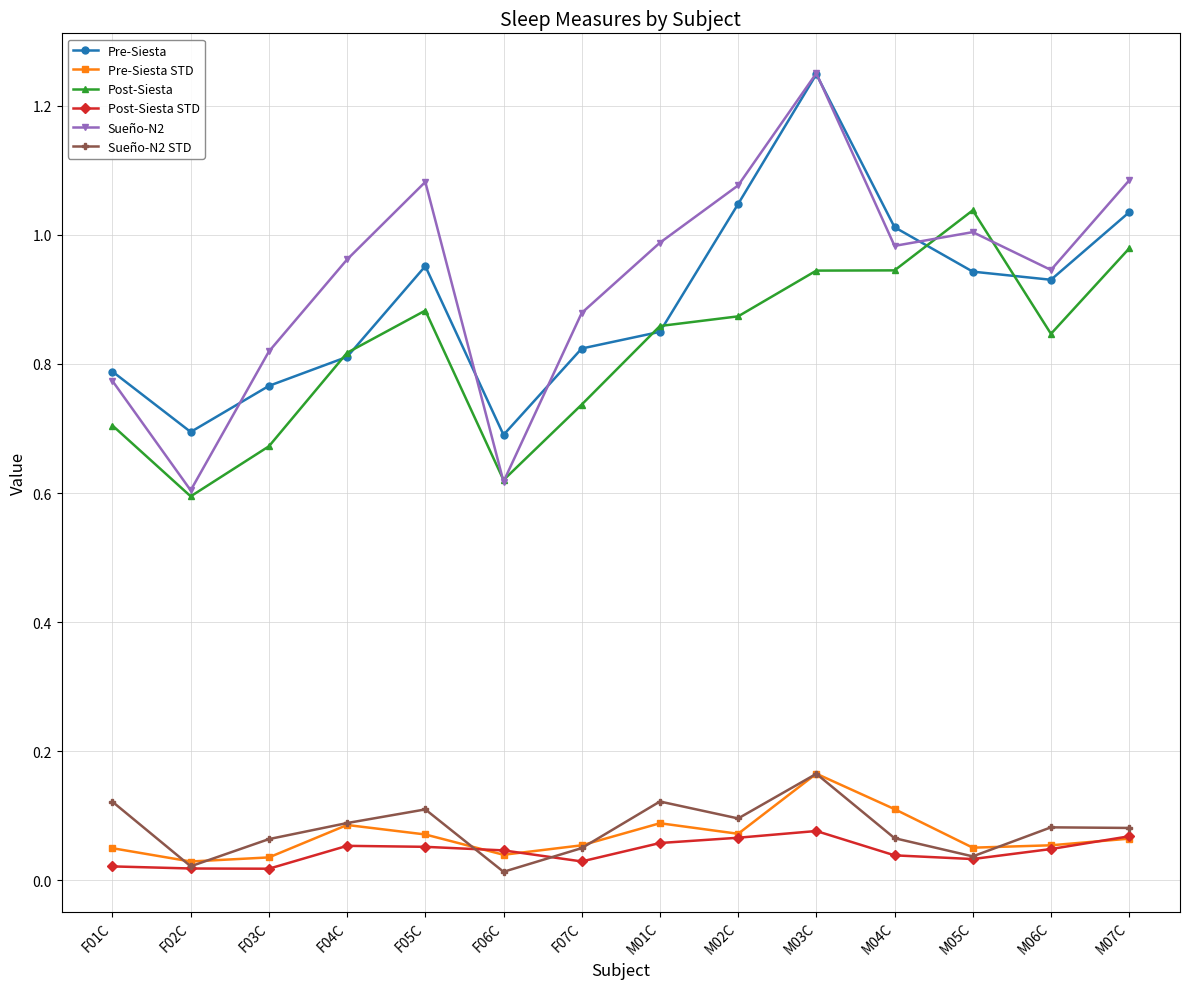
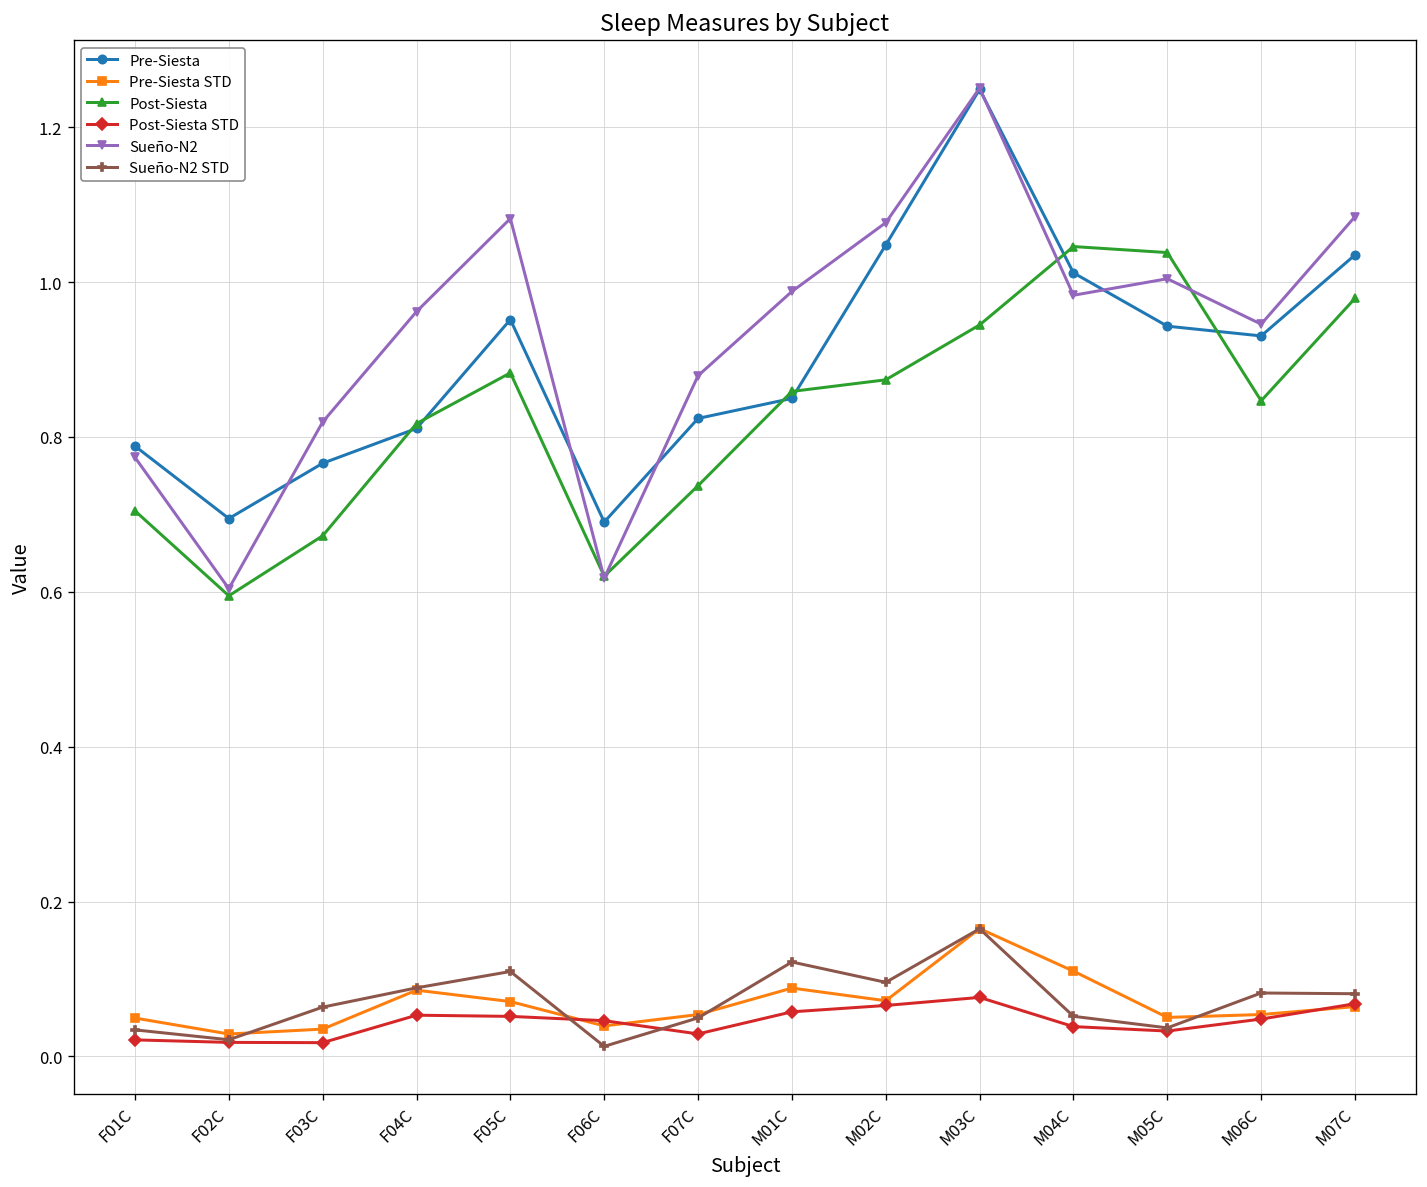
Sueño-N2 STD, F01C: 0.12 -> 0.03
Post-Siesta, M04C: 0.95 -> 1.05
Sueño-N2 STD, M04C: 0.07 -> 0.05
